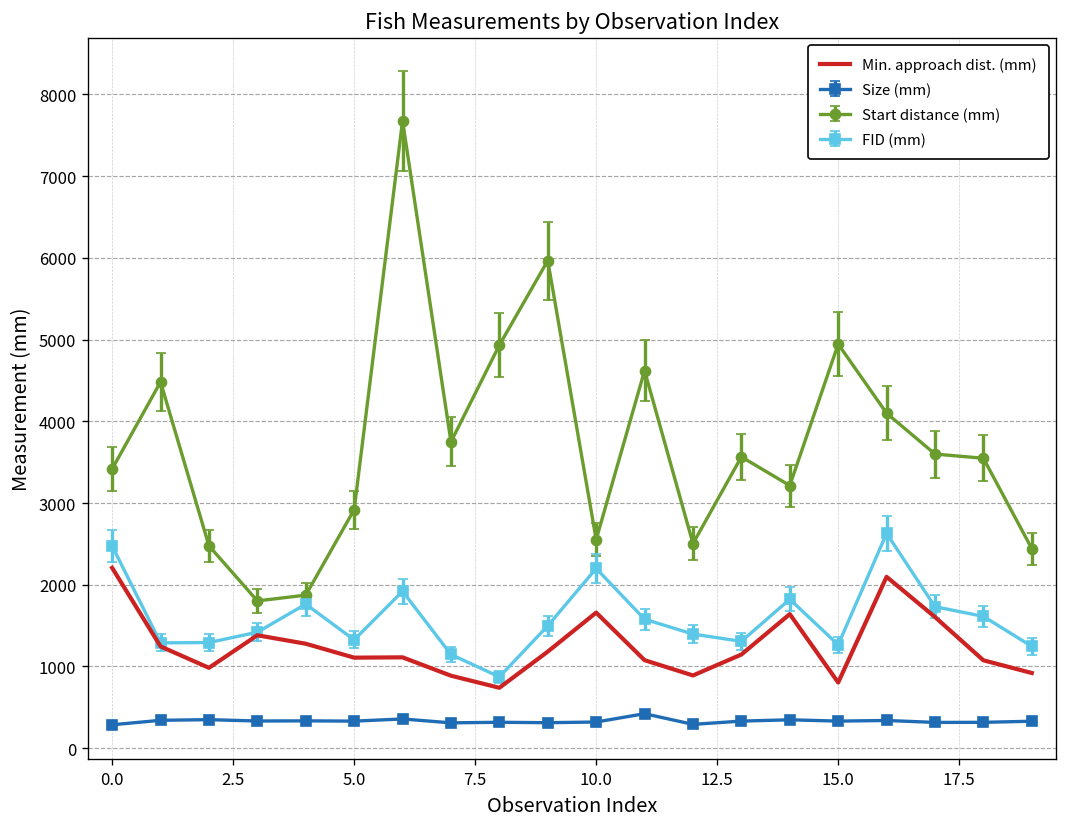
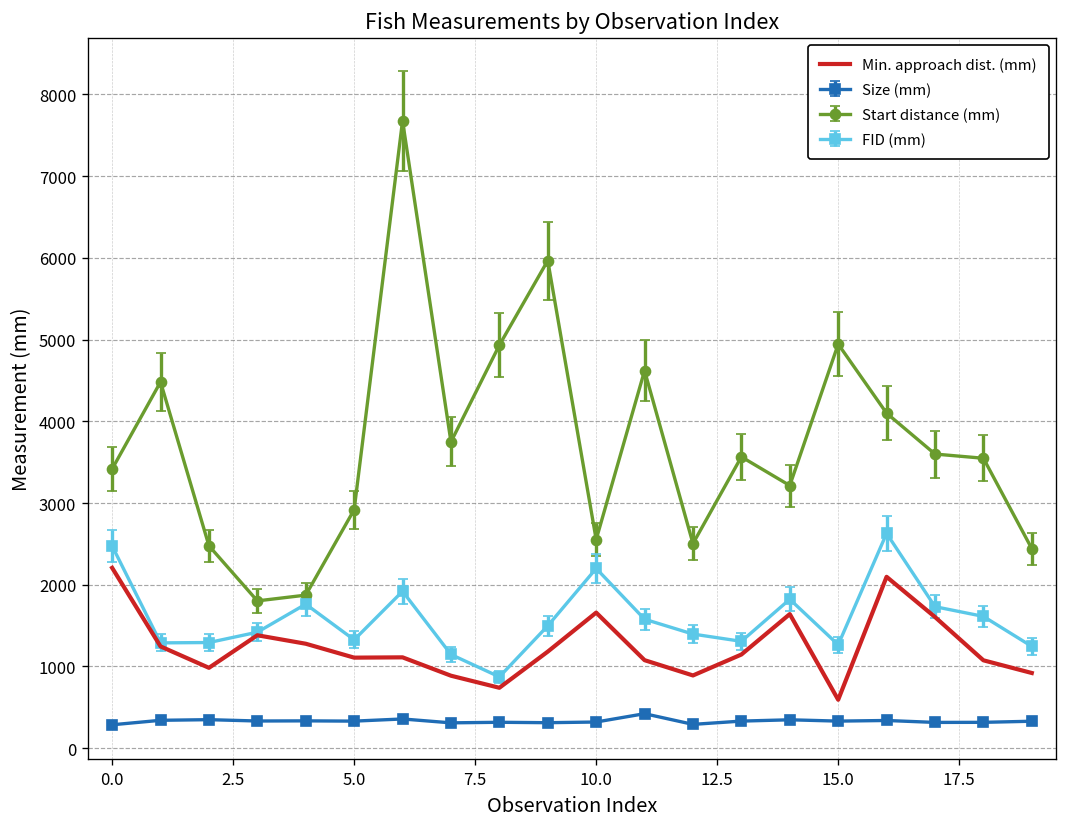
Min. approach dist. (mm), 15.0: 800 -> 600
